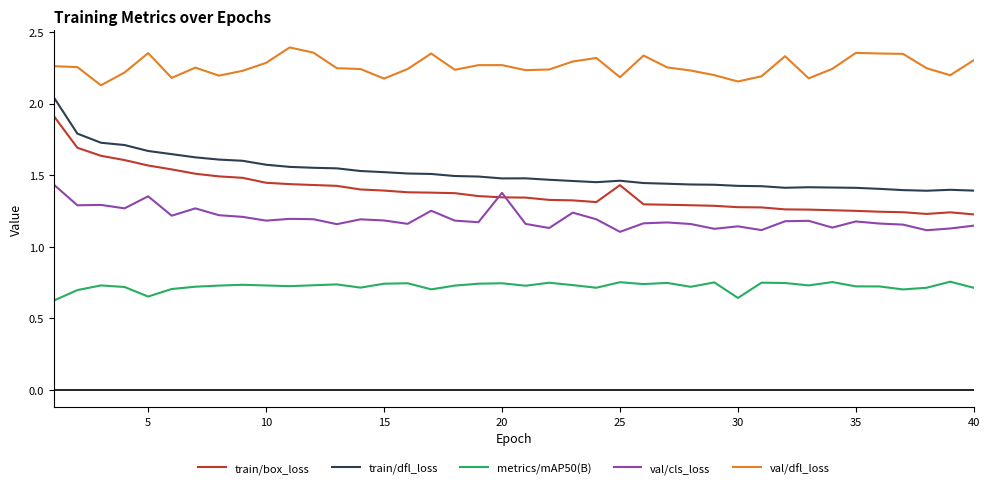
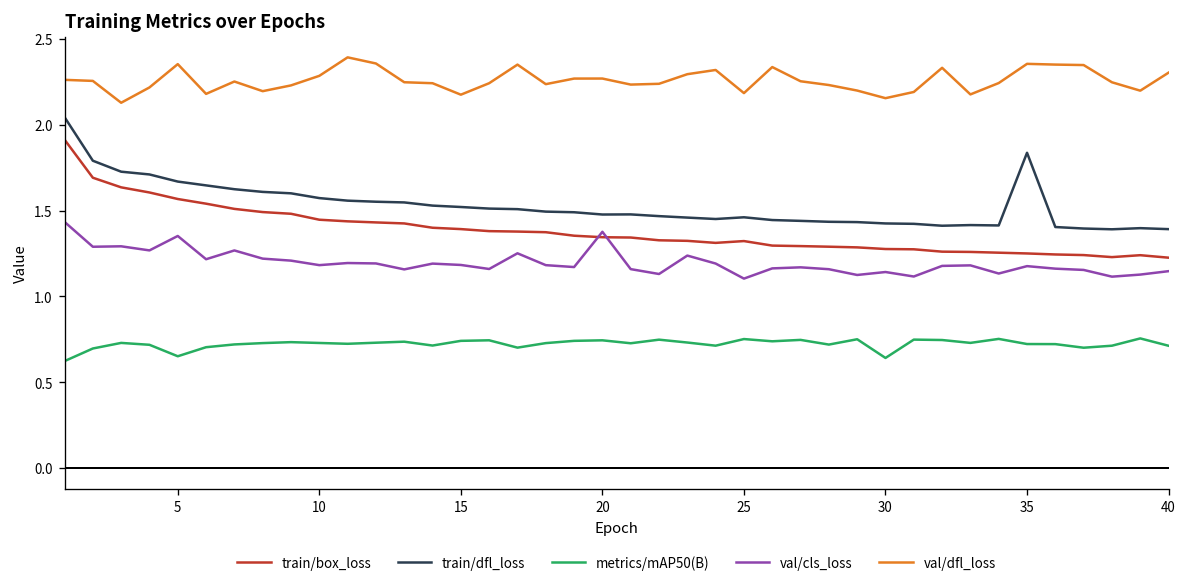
train/box_loss, 25: 1.43 -> 1.32
train/dfl_loss, 35: 1.41 -> 1.84
